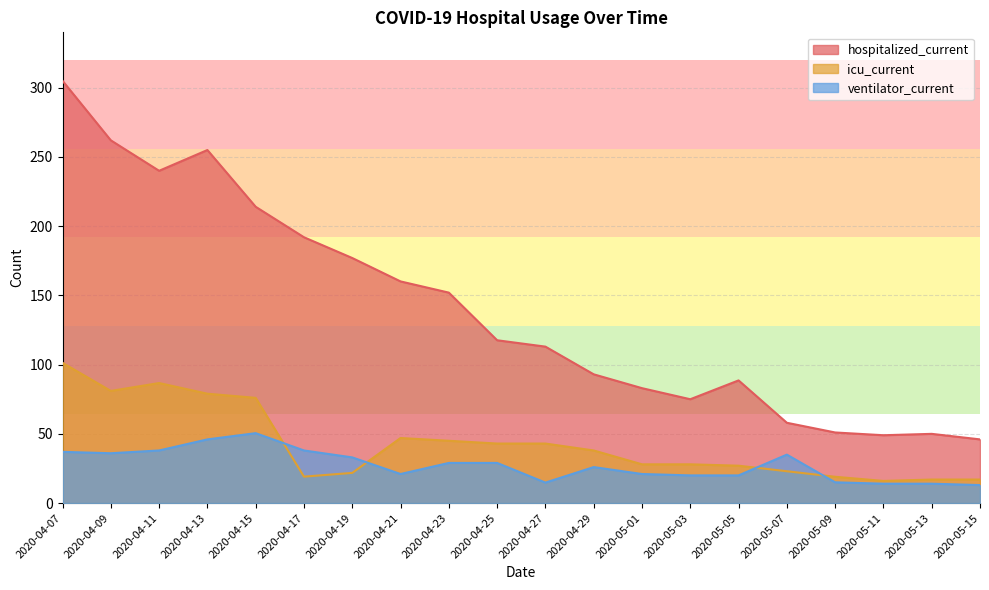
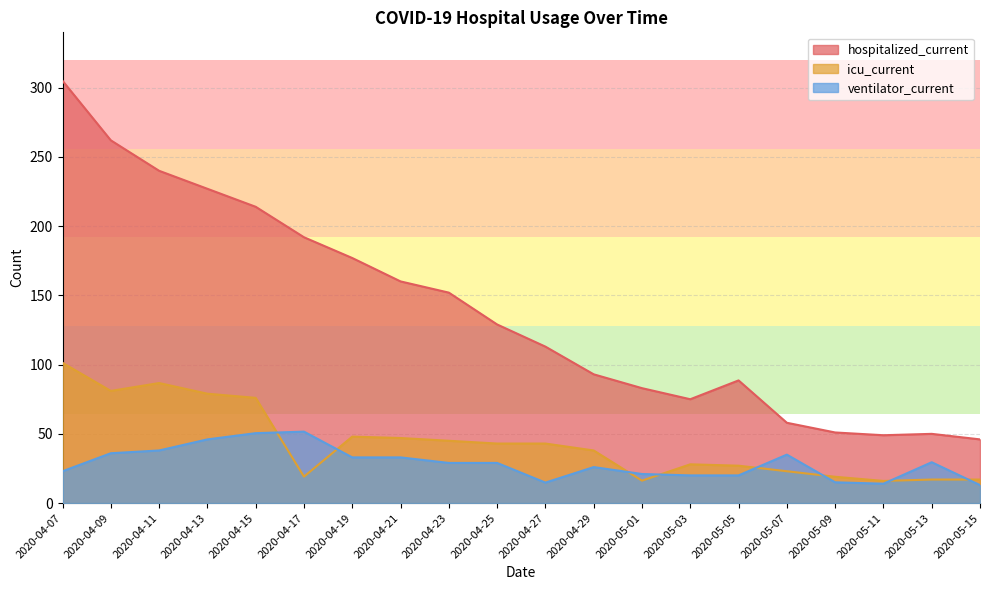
ventilator_current, 2020-04-07: 37 -> 23
hospitalized_current, 2020-04-13: 255 -> 227
ventilator_current, 2020-04-17: 38 -> 52
icu_current, 2020-04-19: 22 -> 48
ventilator_current, 2020-04-21: 21 -> 33
hospitalized_current, 2020-04-25: 118 -> 129
icu_current, 2020-05-01: 28 -> 16
ventilator_current, 2020-05-13: 14 -> 30
